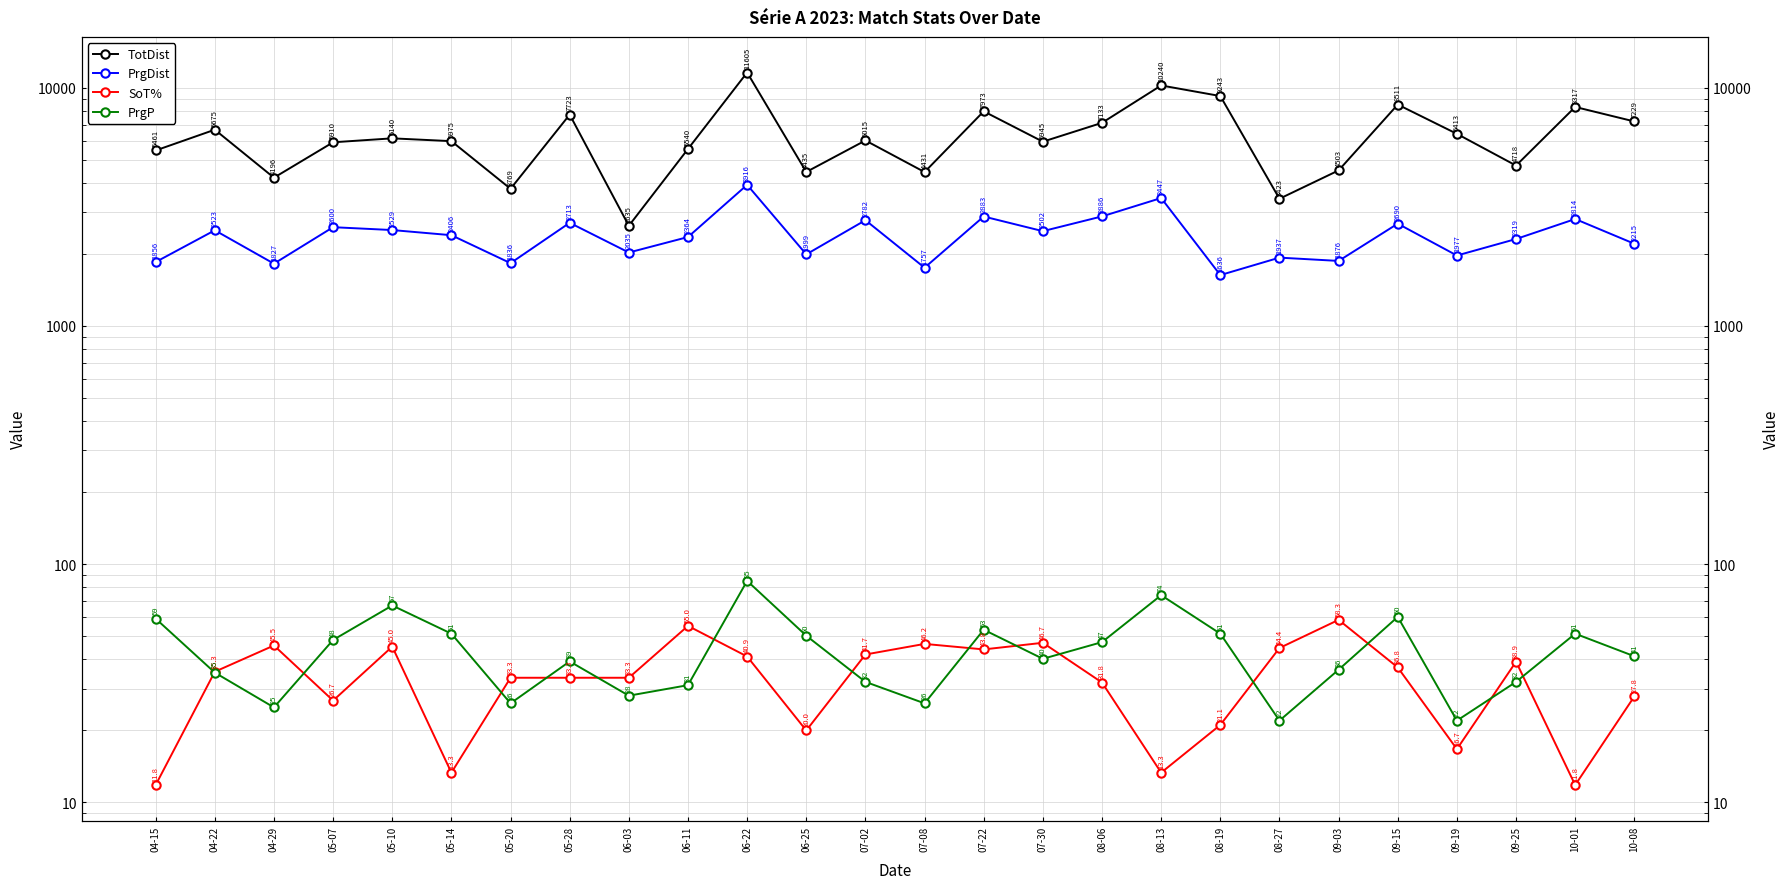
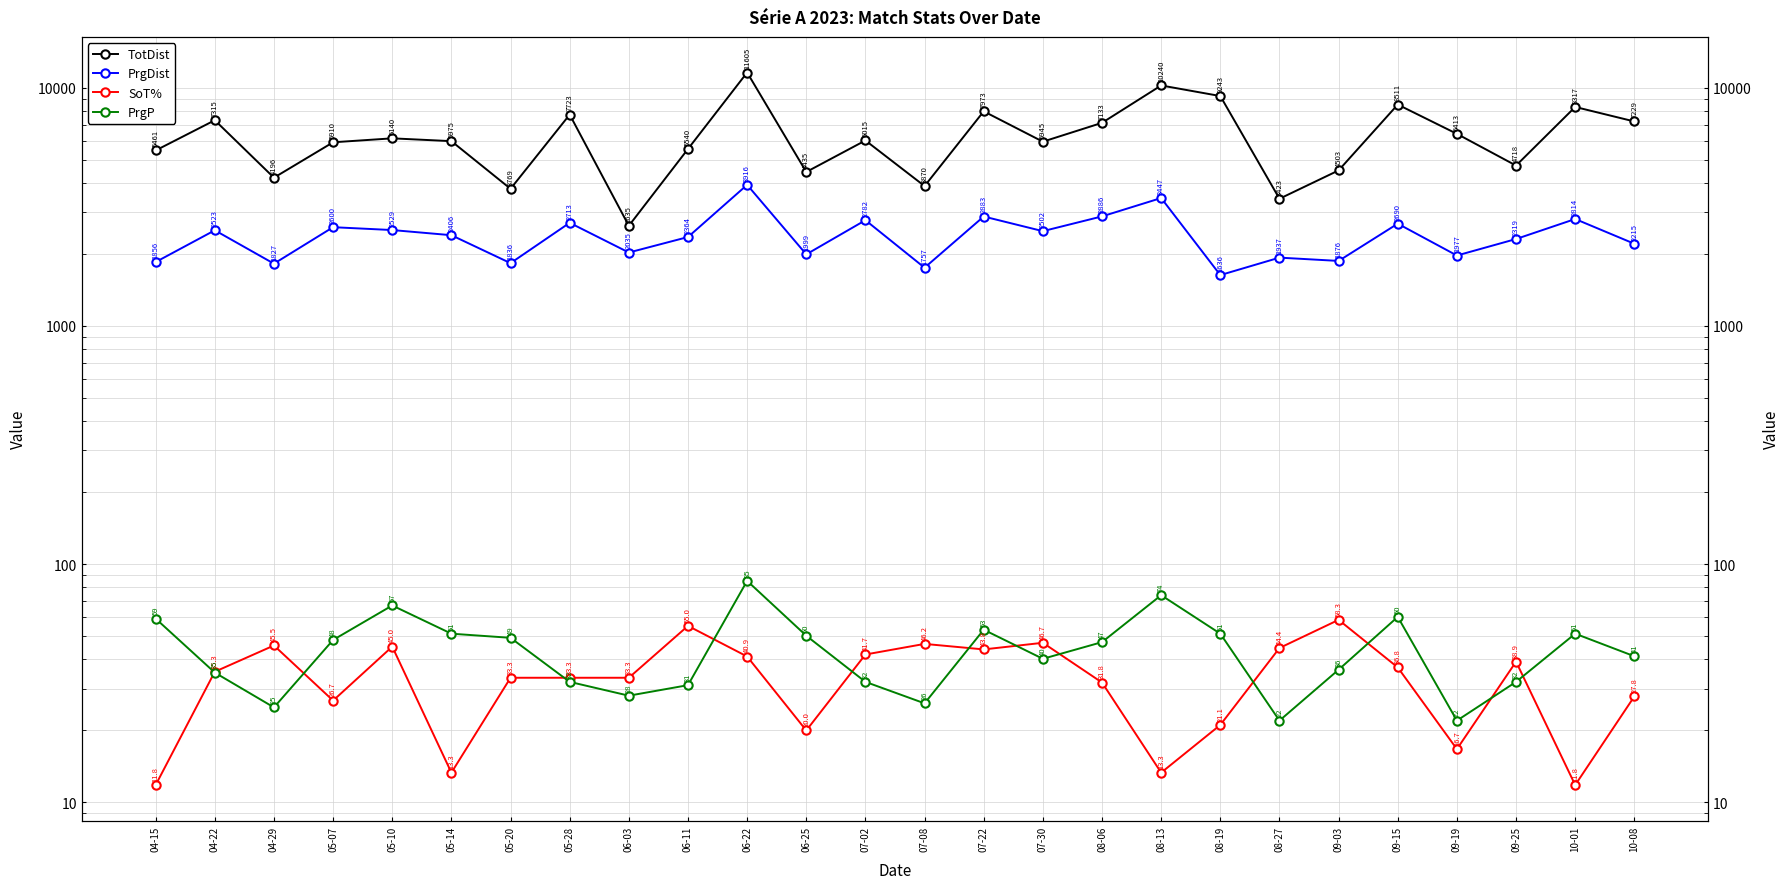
TotDist, 04-22: 6675 -> 7315
PrgP, 05-20: 26 -> 49
PrgP, 05-28: 39 -> 32
TotDist, 07-08: 4431 -> 3870
